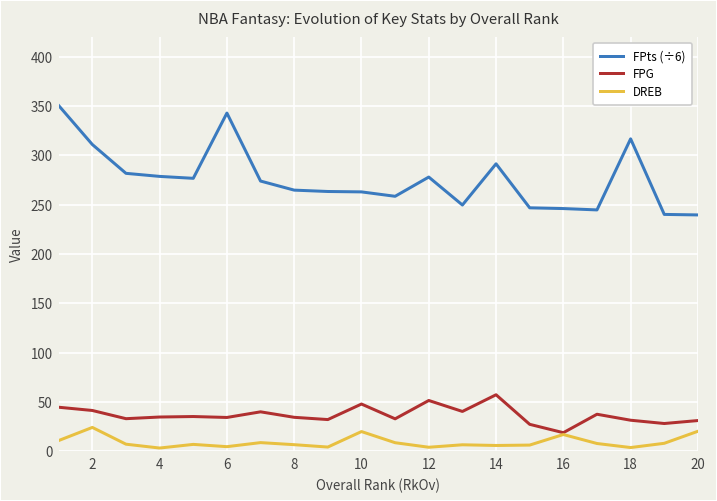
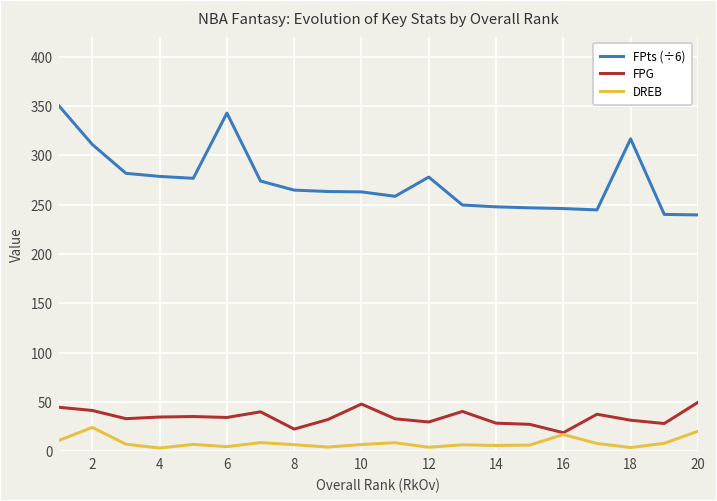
FPG, 8: 30 -> 20
DREB, 10: 20 -> 10
FPG, 12: 50 -> 30
FPts (÷6), 14: 290 -> 250
FPG, 14: 60 -> 30
FPG, 20: 30 -> 50
